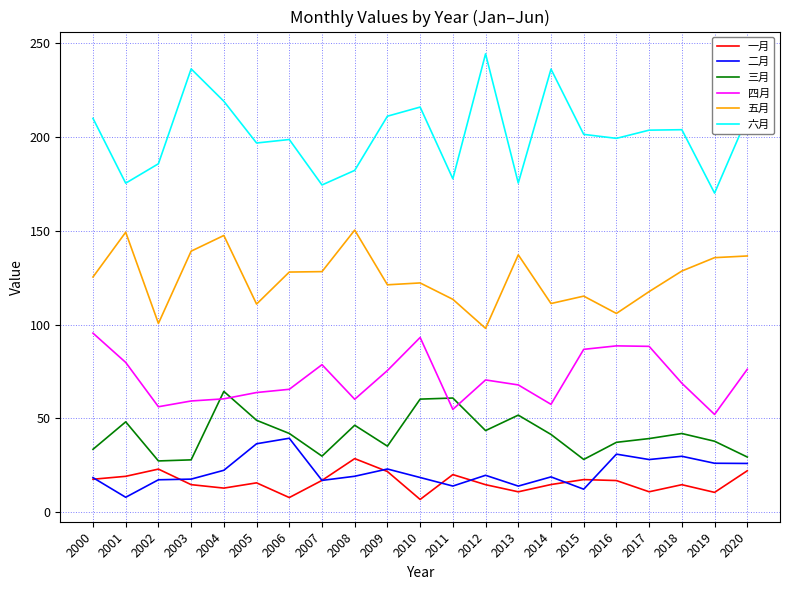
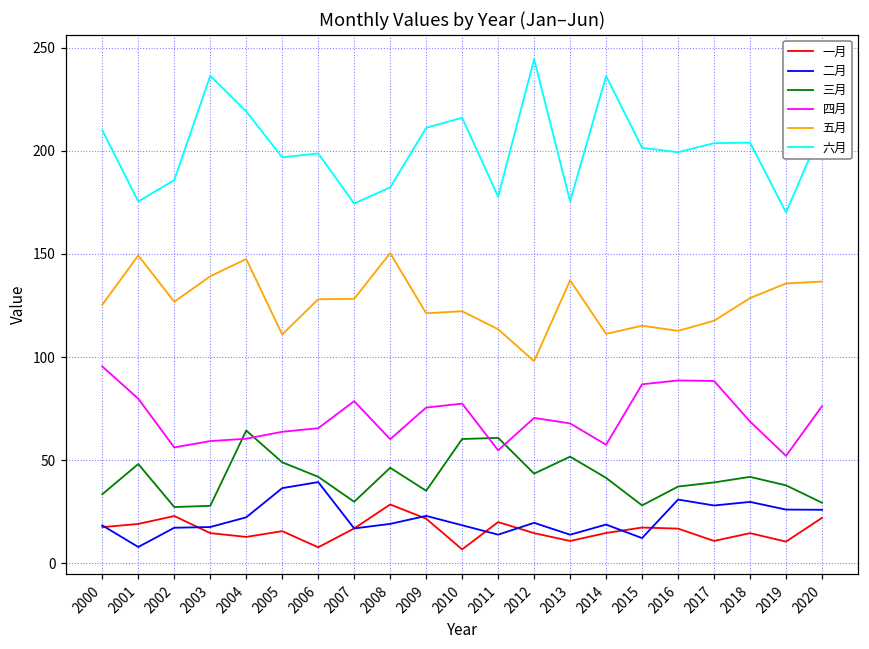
五月, 2002: 101 -> 127
四月, 2010: 93 -> 77
五月, 2016: 106 -> 113
